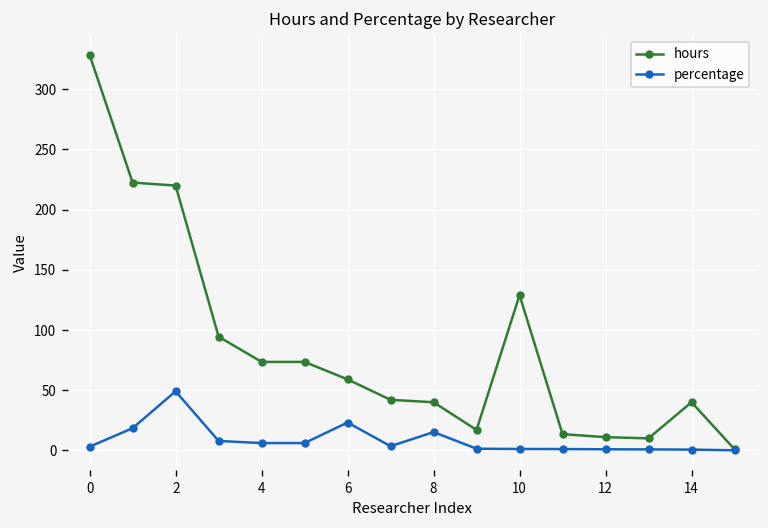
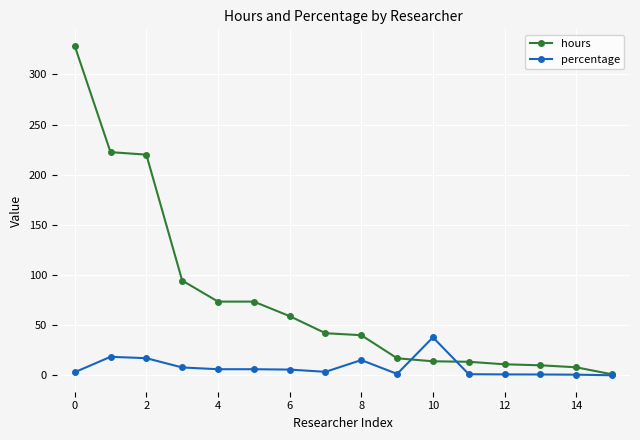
percentage, 2: 49 -> 17
percentage, 6: 23 -> 6
hours, 10: 129 -> 14
percentage, 10: 1 -> 38
hours, 14: 40 -> 8
